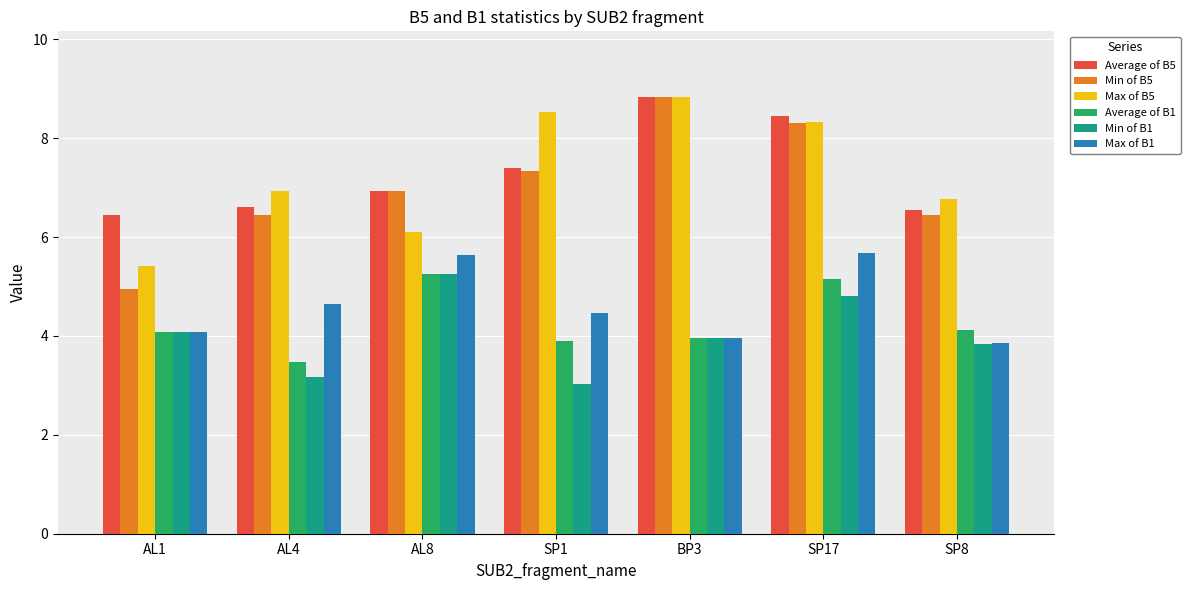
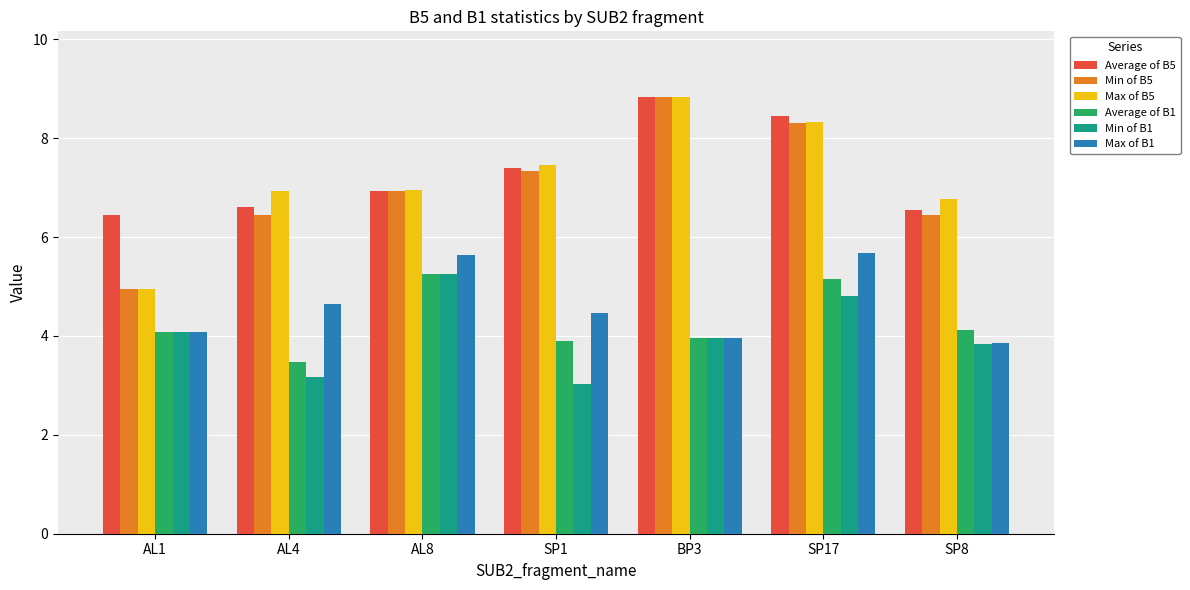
Max of B5, AL1: 5.4 -> 4.9
Max of B5, AL8: 6.1 -> 6.9
Max of B5, SP1: 8.5 -> 7.5
